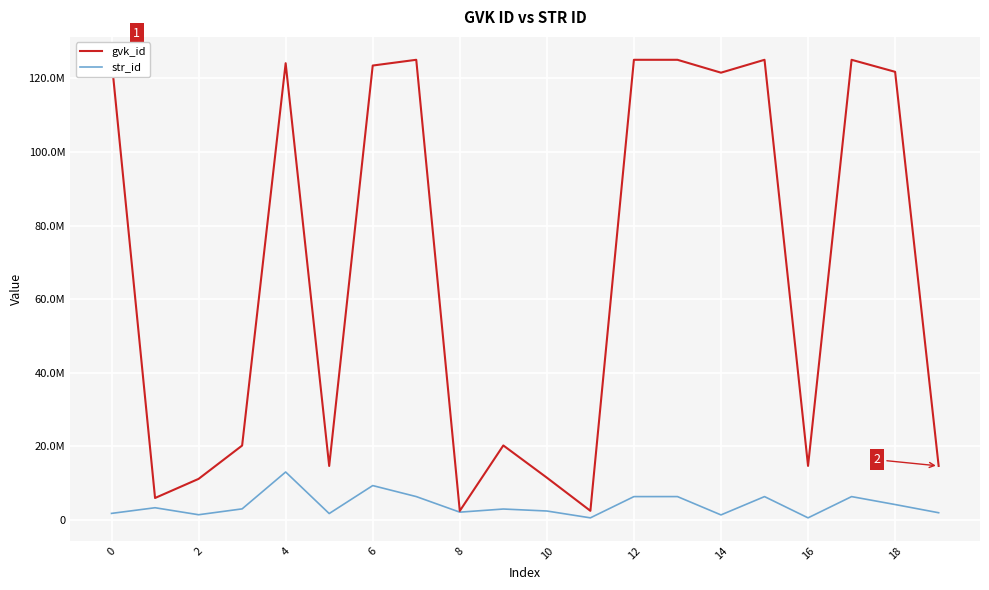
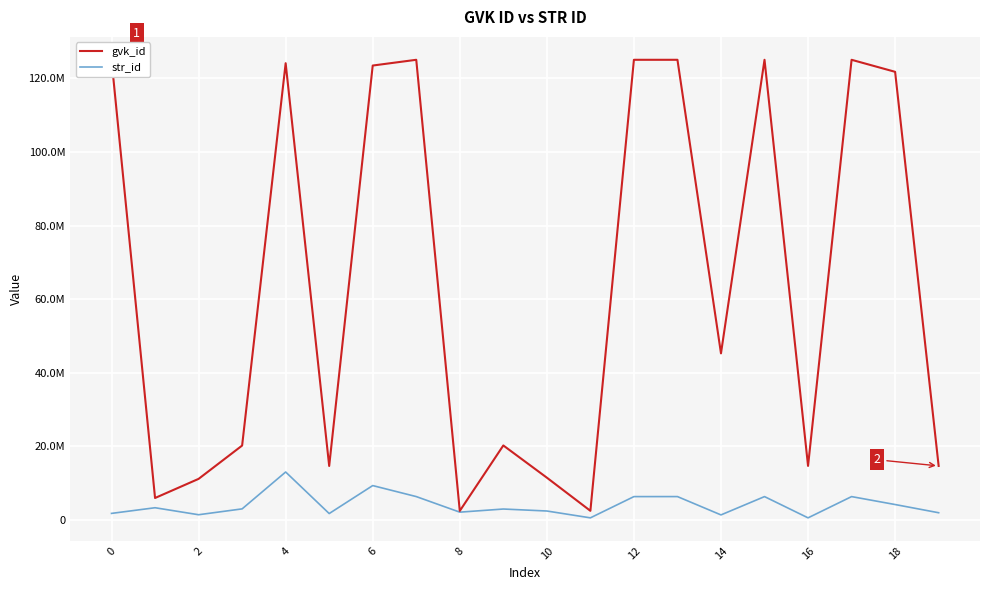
gvk_id, 14: 122000000 -> 45000000
